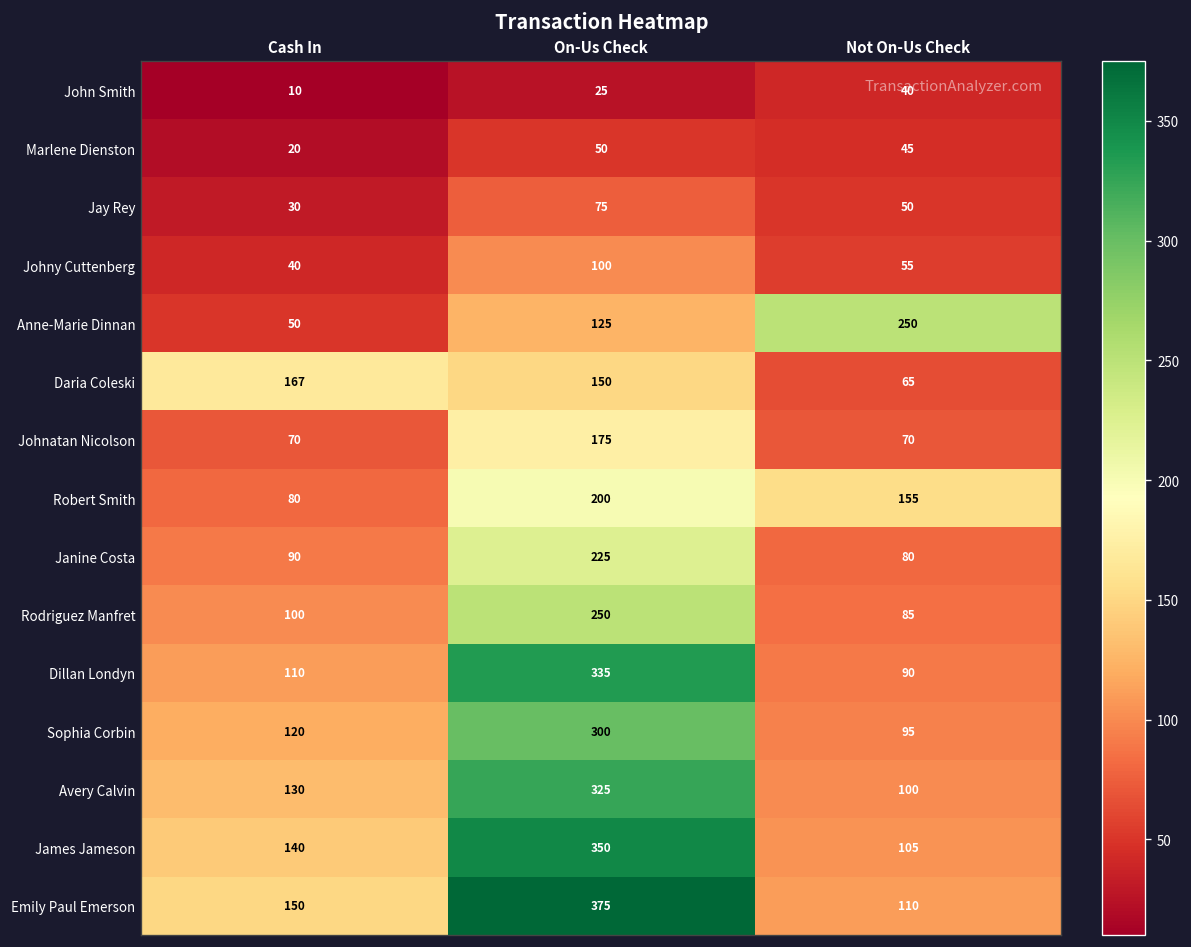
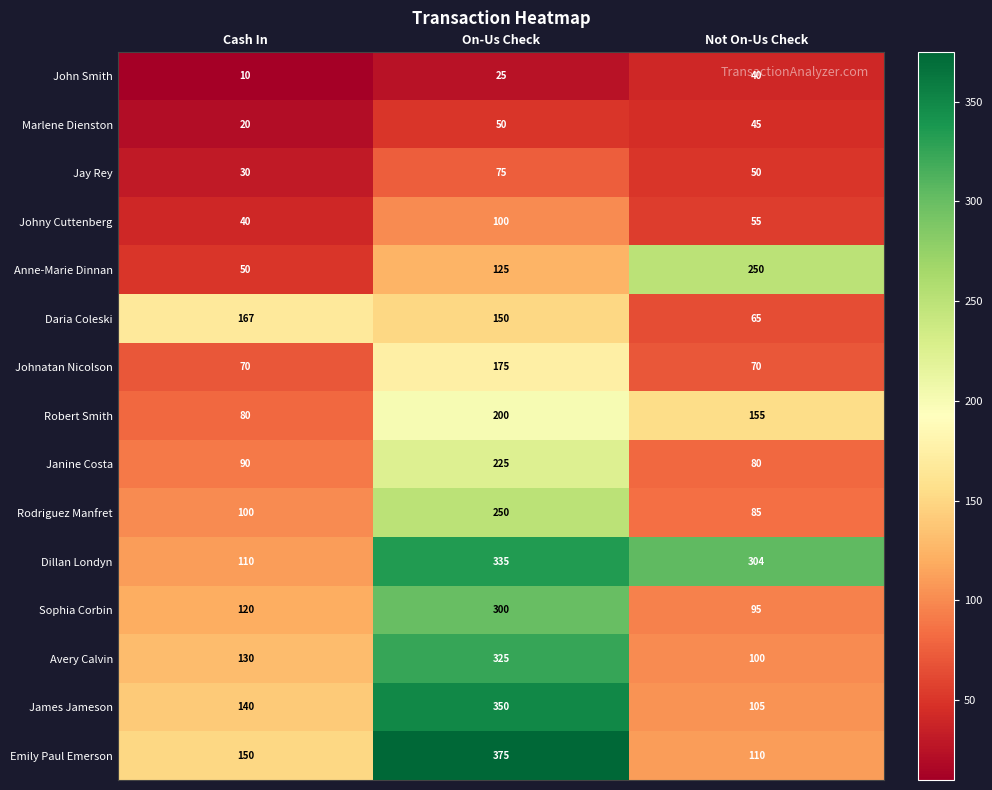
Dillan Londyn, Not On-Us Check: 90 -> 304
